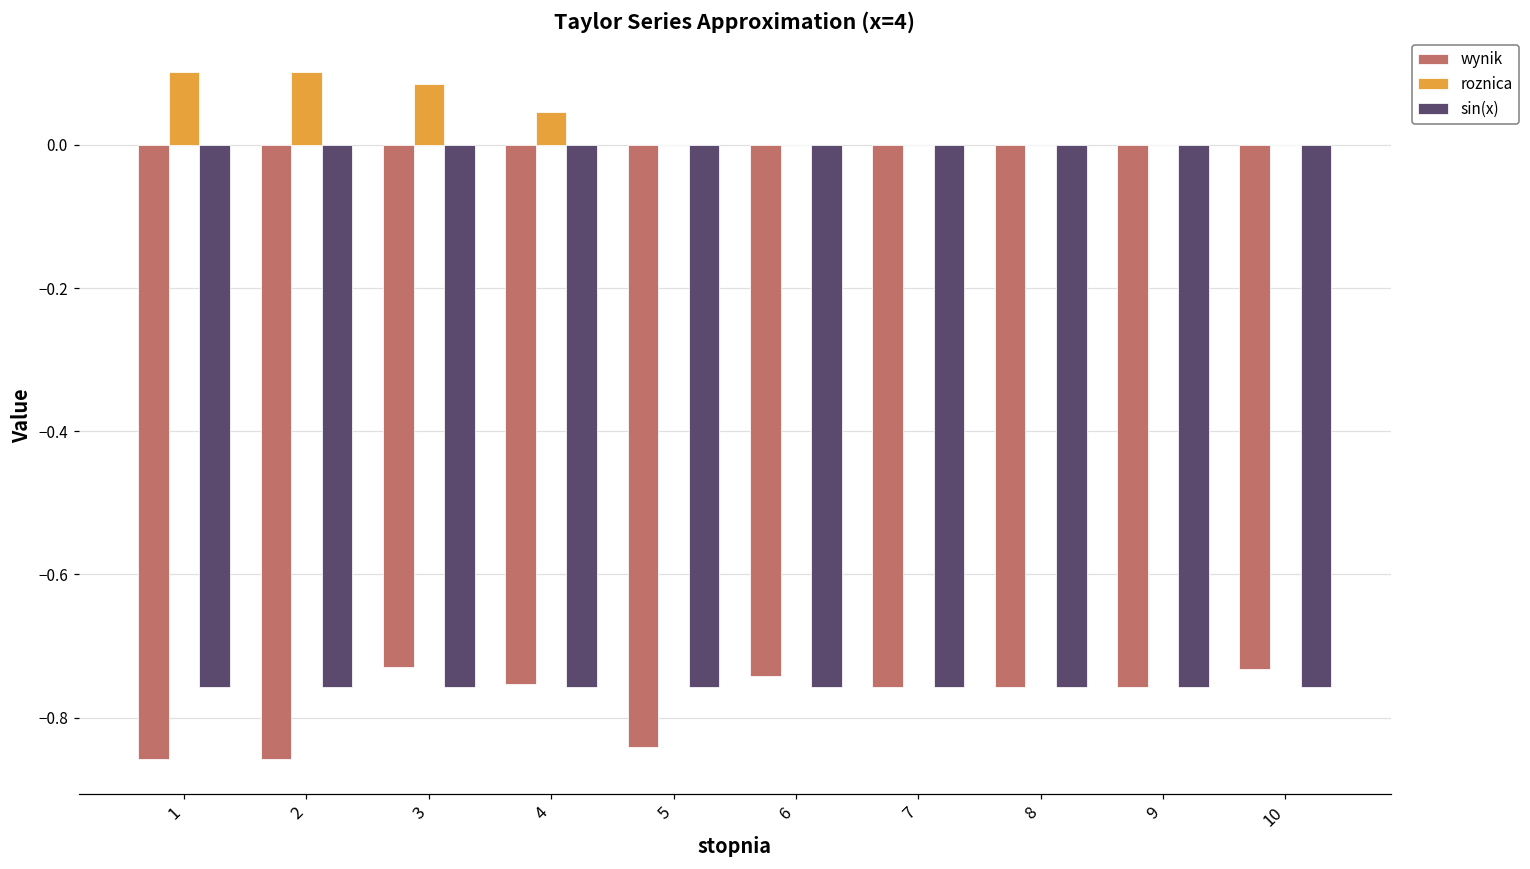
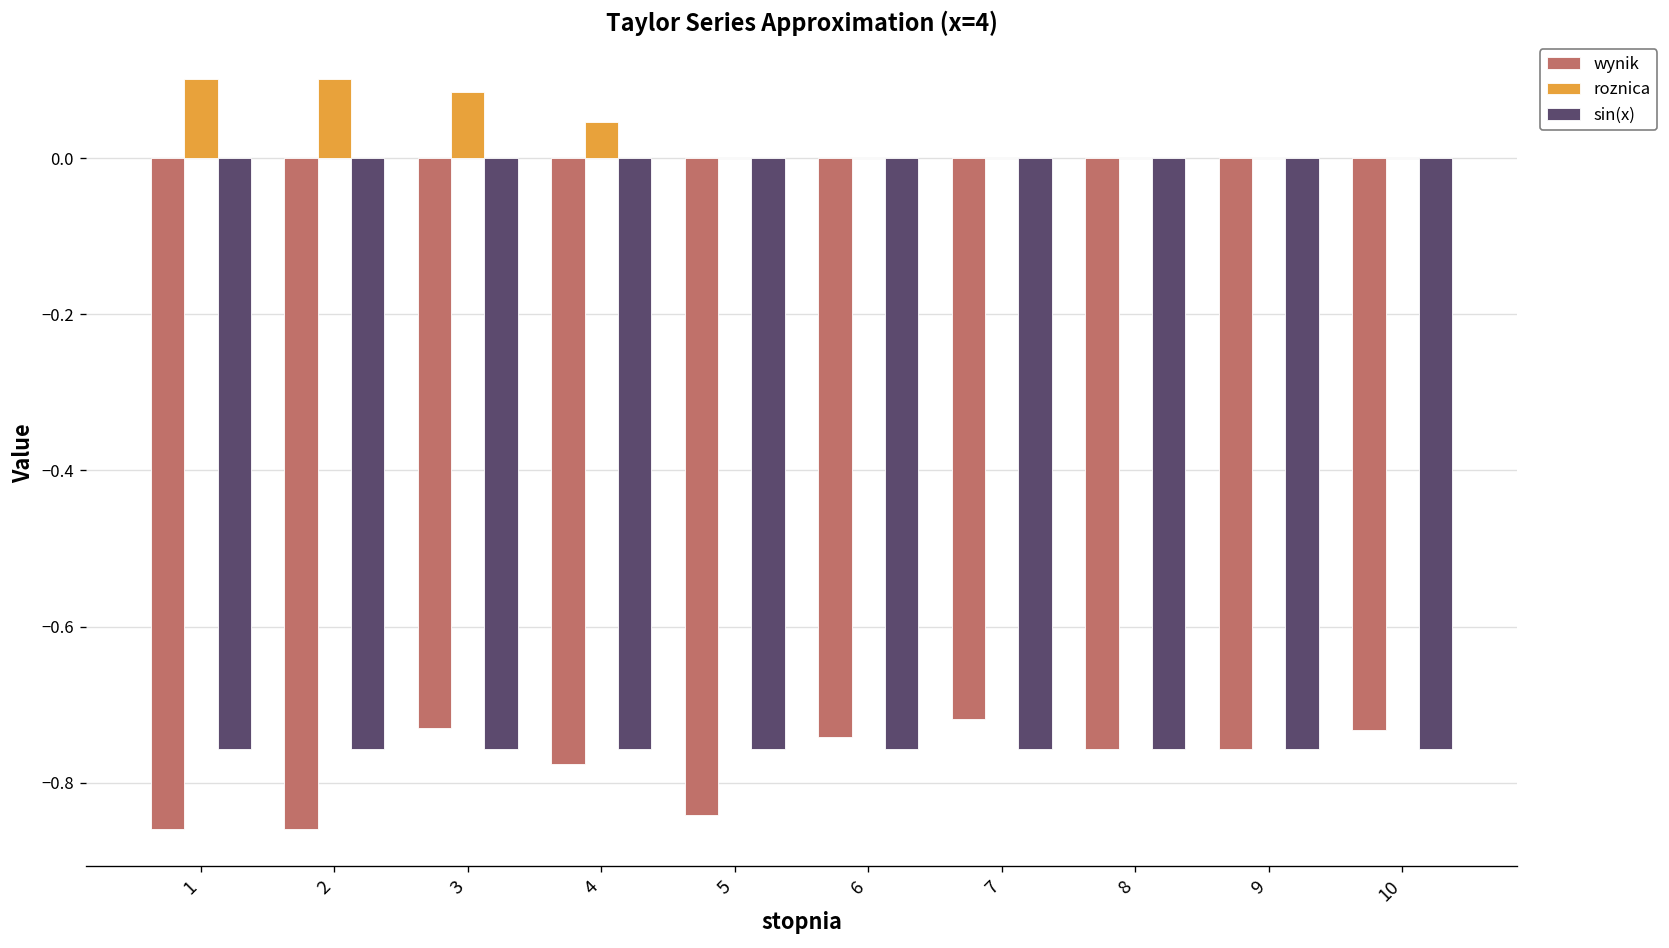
wynik, 4: -0.75 -> -0.78
wynik, 7: -0.76 -> -0.72
